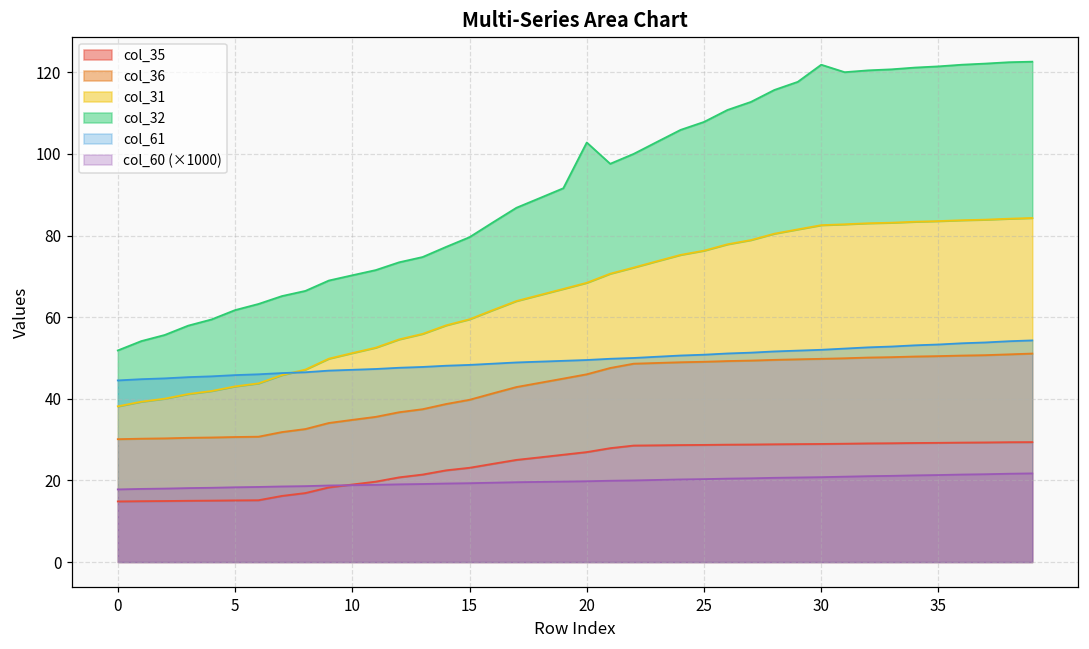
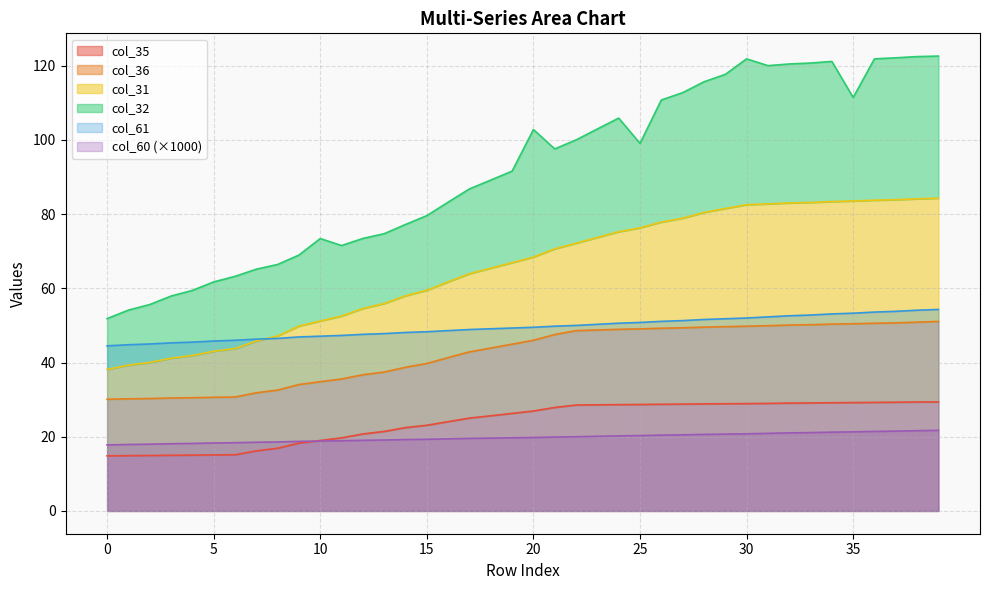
col_32, 10: 19 -> 22
col_32, 25: 32 -> 23
col_32, 35: 38 -> 28
